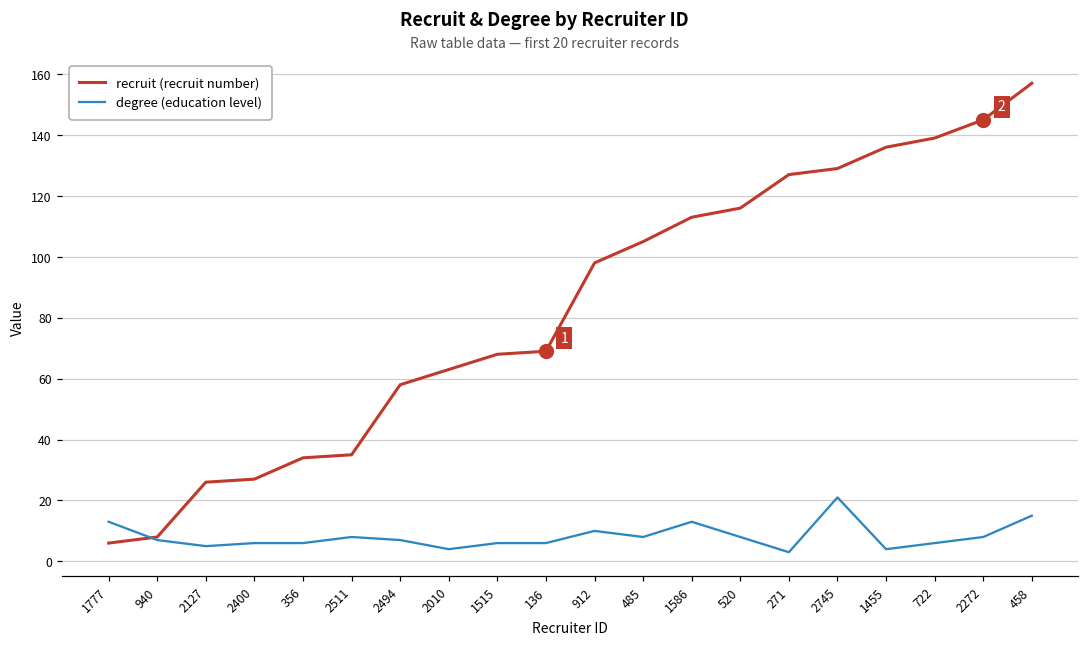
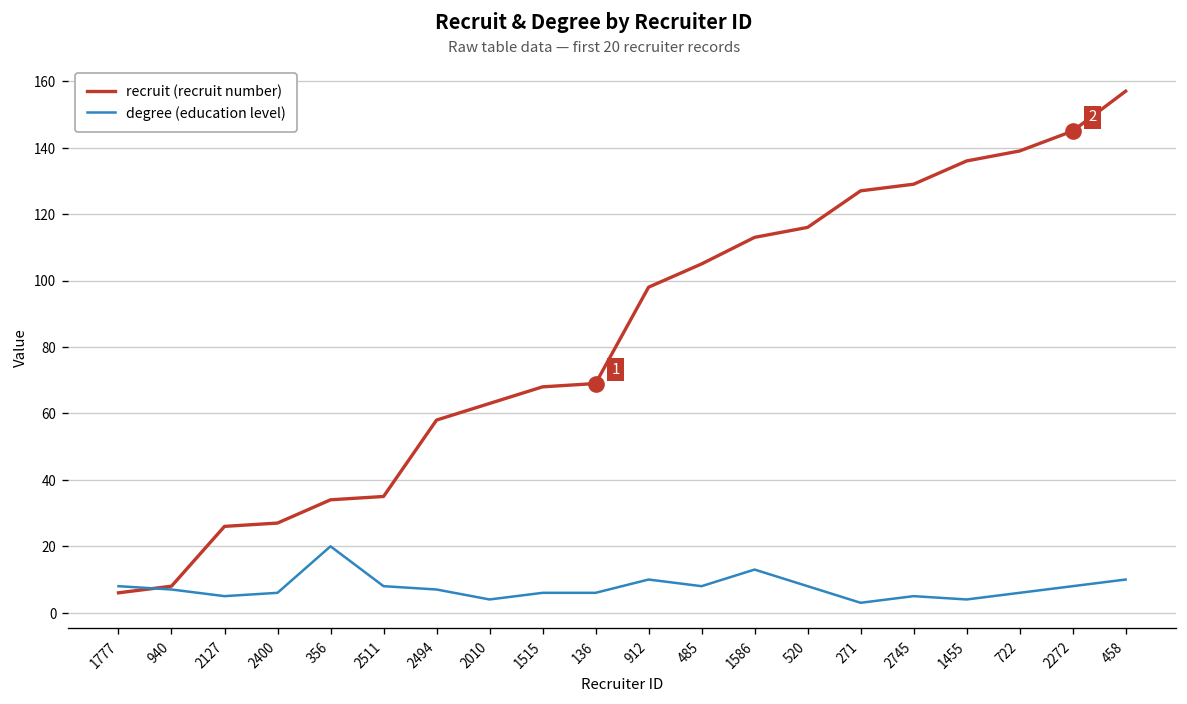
degree (education level), 1777: 13 -> 8
degree (education level), 356: 6 -> 20
degree (education level), 2745: 21 -> 5
degree (education level), 458: 15 -> 10
